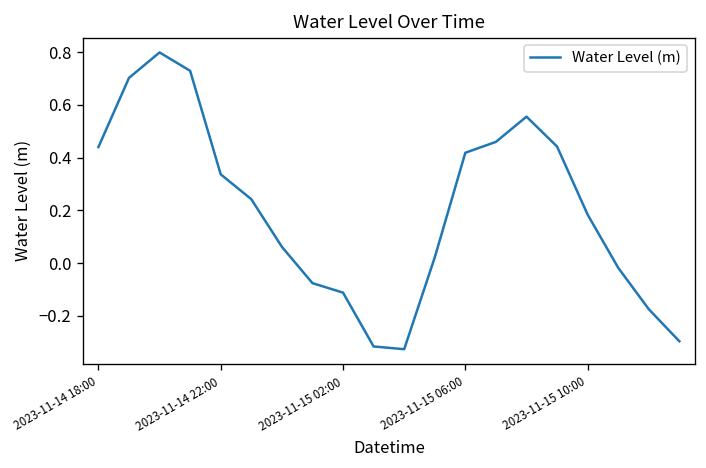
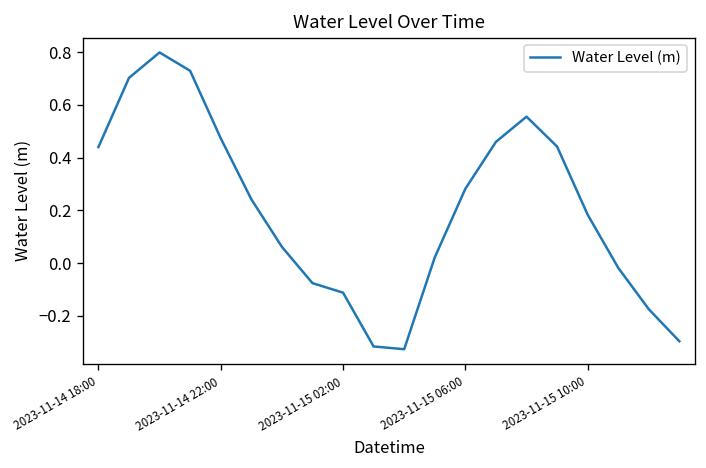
2023-11-14 22:00: 0.34 -> 0.47
2023-11-15 06:00: 0.42 -> 0.28
